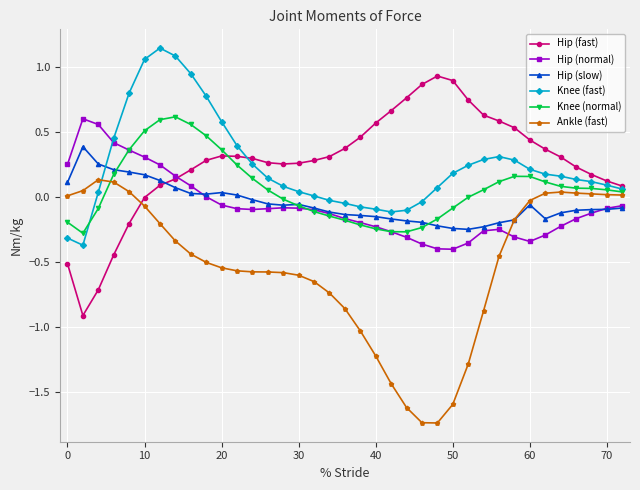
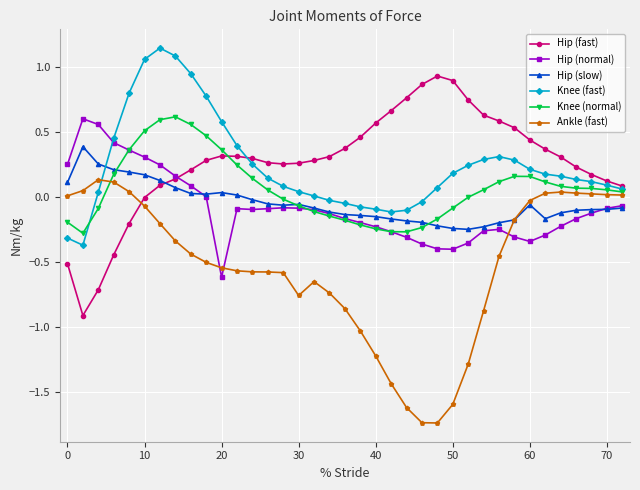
Hip (normal), 20: -0.06 -> -0.62
Ankle (fast), 30: -0.60 -> -0.76
